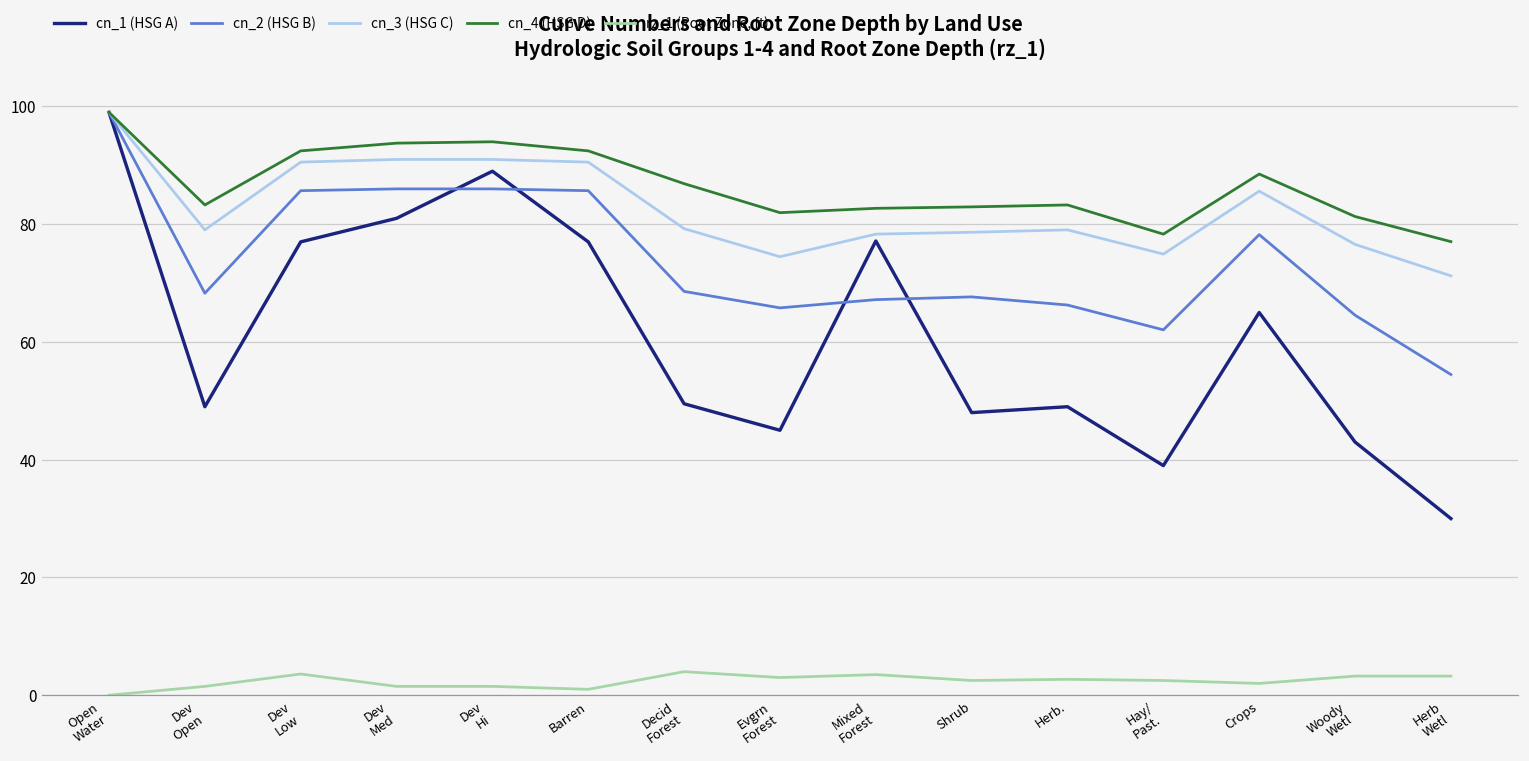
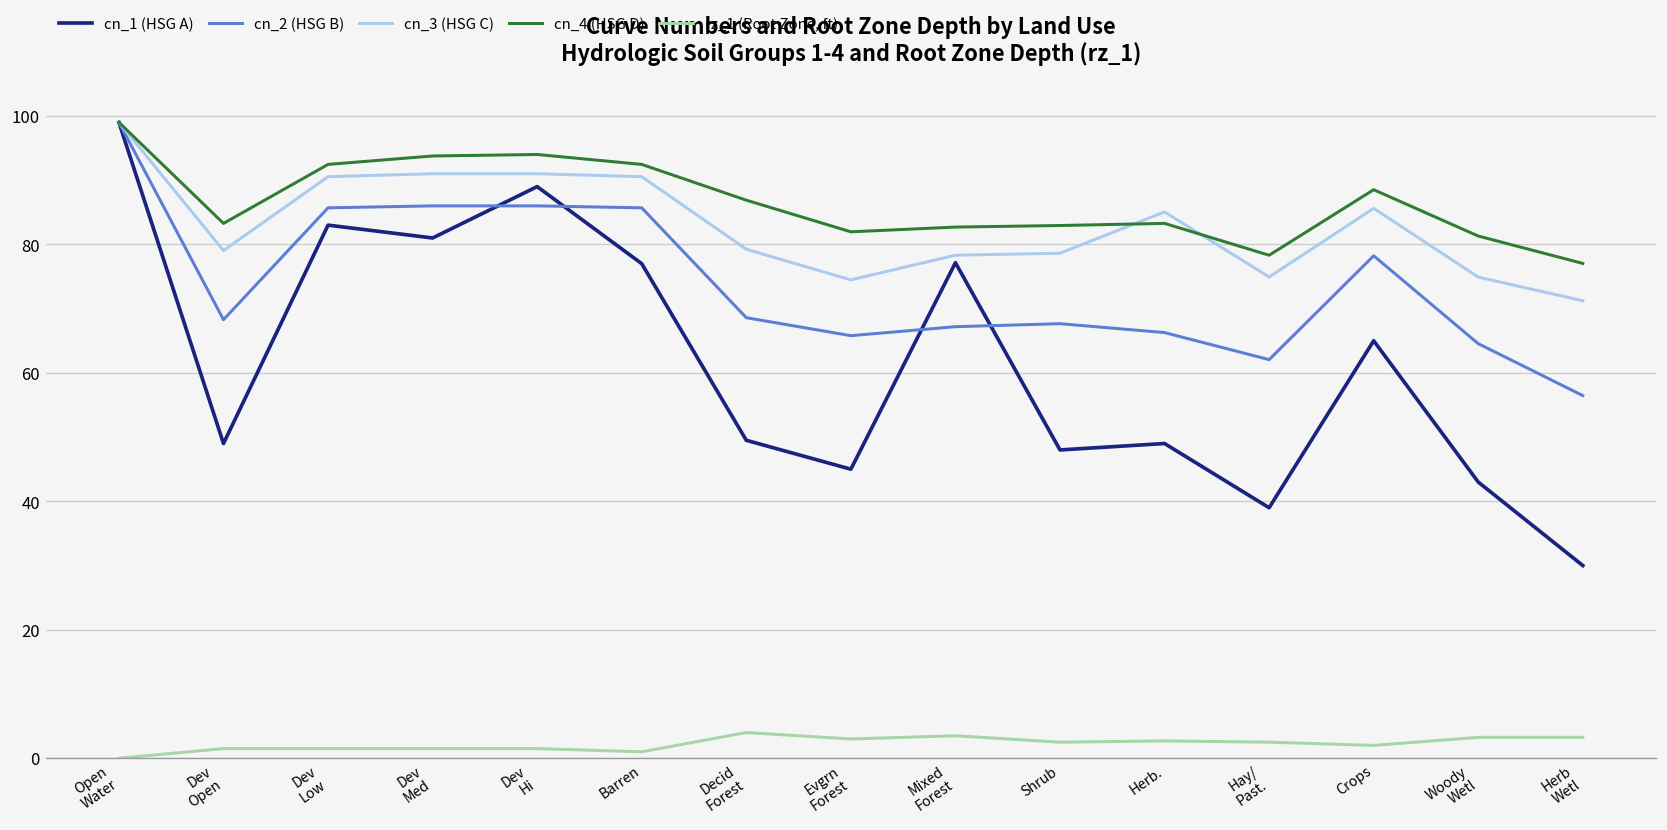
cn_1 (HSG A), Dev Low: 77 -> 83
rz_1 (Root Zone, ft), Dev Low: 4 -> 2
cn_3 (HSG C), Herb.: 79 -> 85
cn_3 (HSG C), Woody Wetl: 77 -> 75
cn_2 (HSG B), Herb Wetl: 54 -> 56
